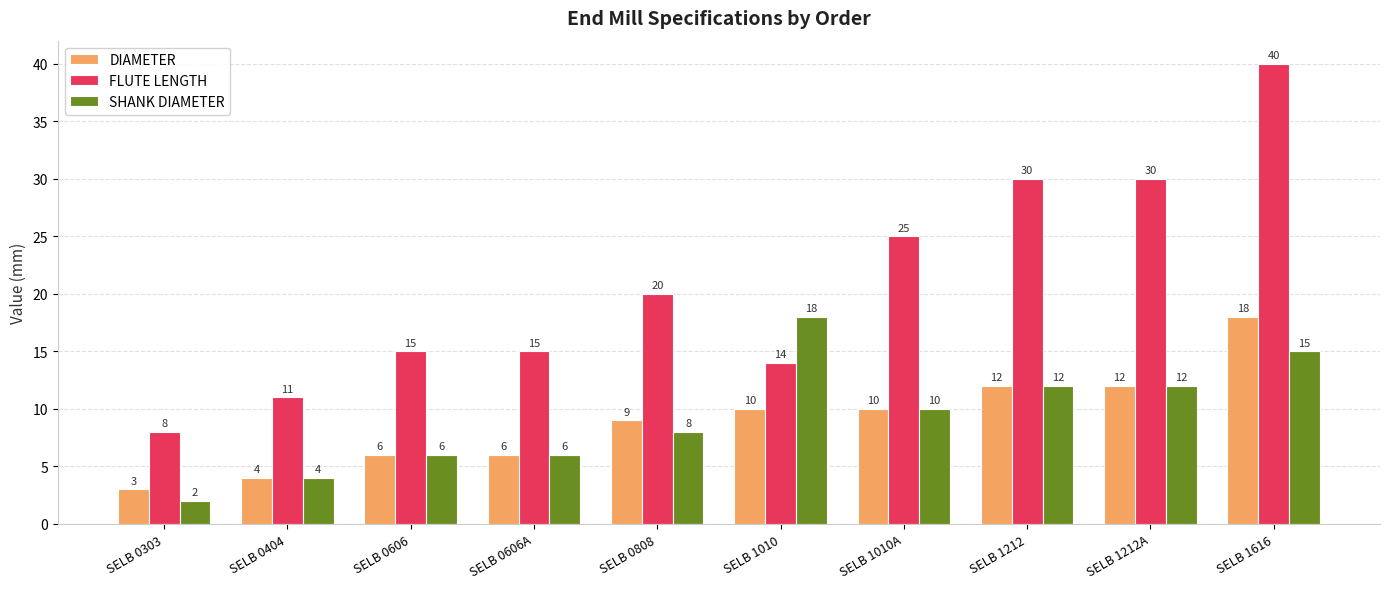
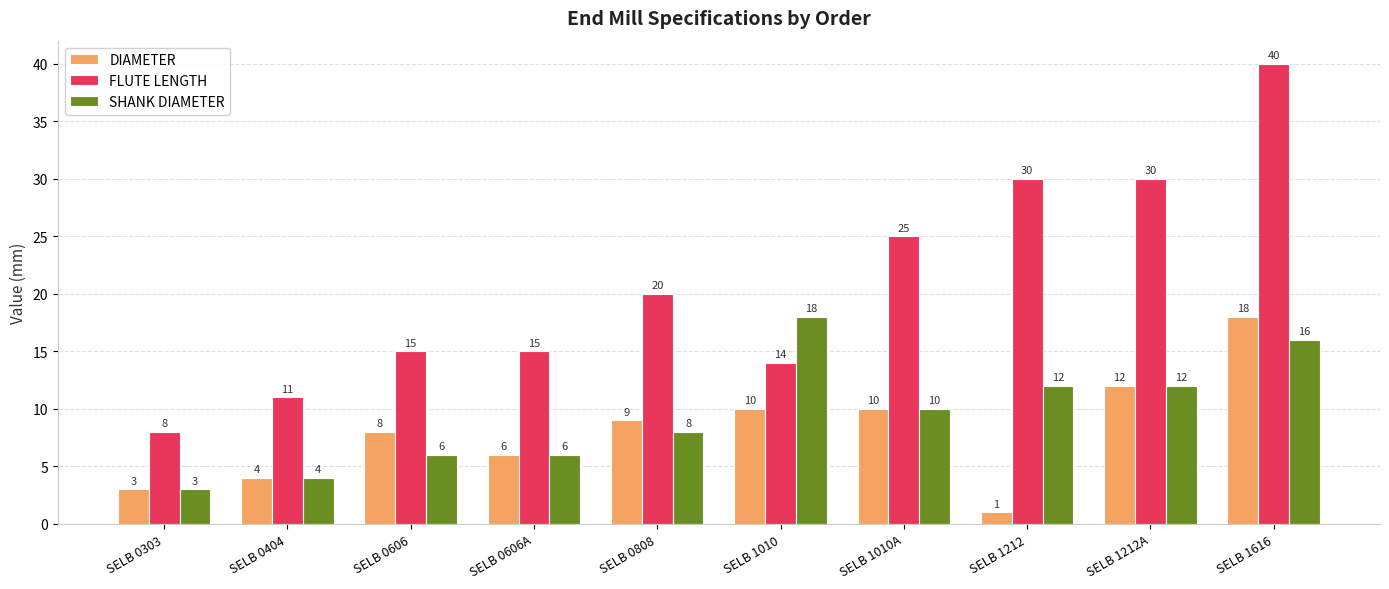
SHANK DIAMETER, SELB 0303: 2 -> 3
DIAMETER, SELB 0606: 6 -> 8
DIAMETER, SELB 1212: 12 -> 1
SHANK DIAMETER, SELB 1616: 15 -> 16
